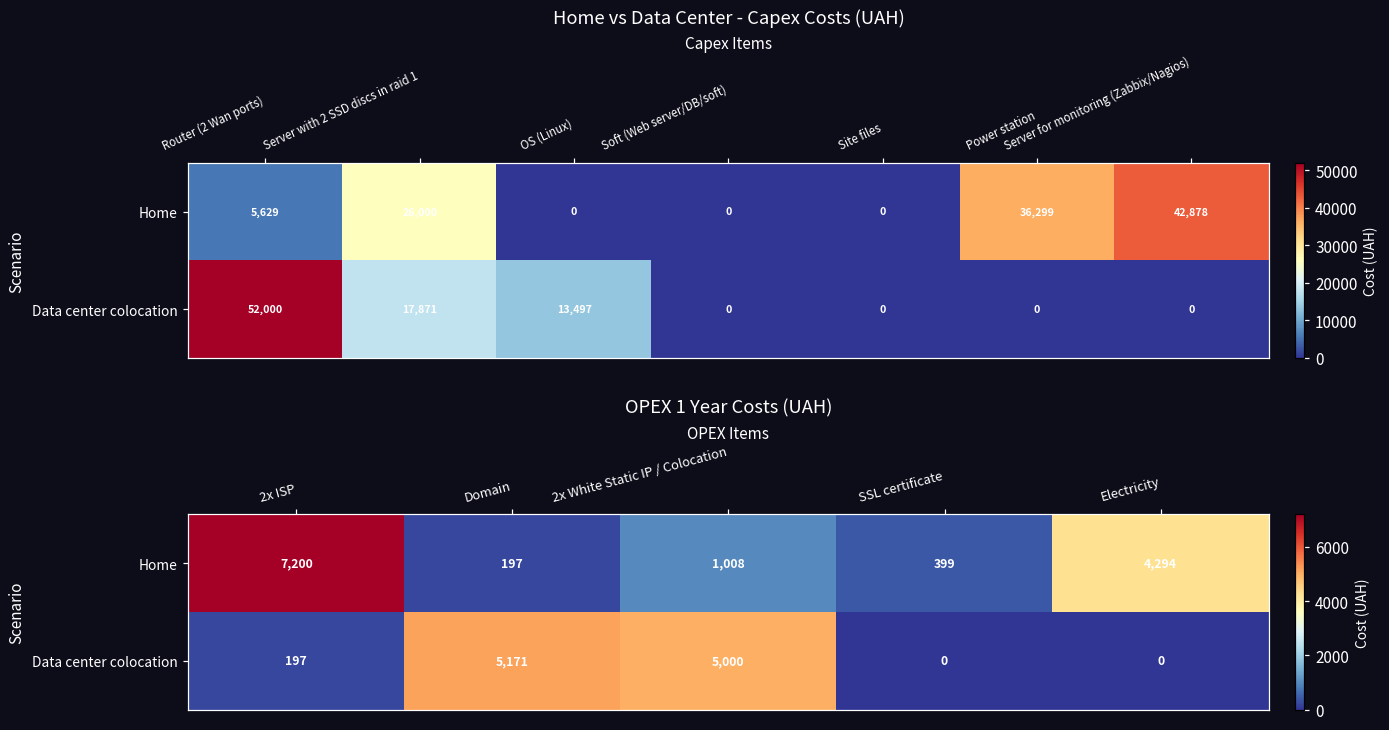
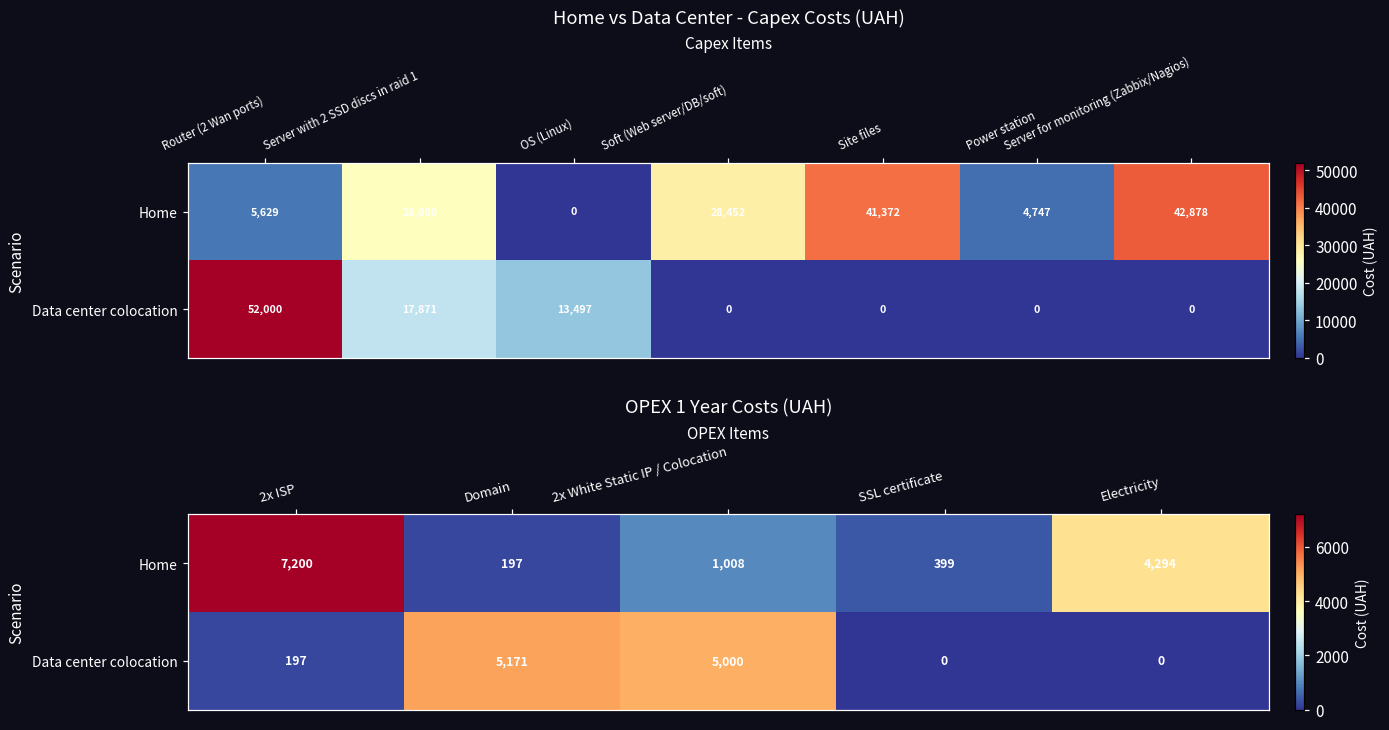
Home vs Data Center - Capex Costs (UAH), Home, Soft (Web server/DB/soft): 0 -> 28,452
Home vs Data Center - Capex Costs (UAH), Home, Site files: 0 -> 41,372
Home vs Data Center - Capex Costs (UAH), Home, Power station: 36,299 -> 4,747
